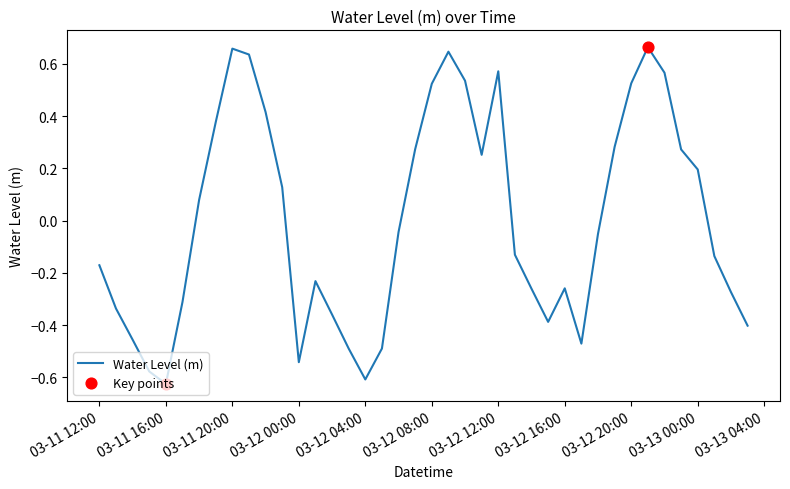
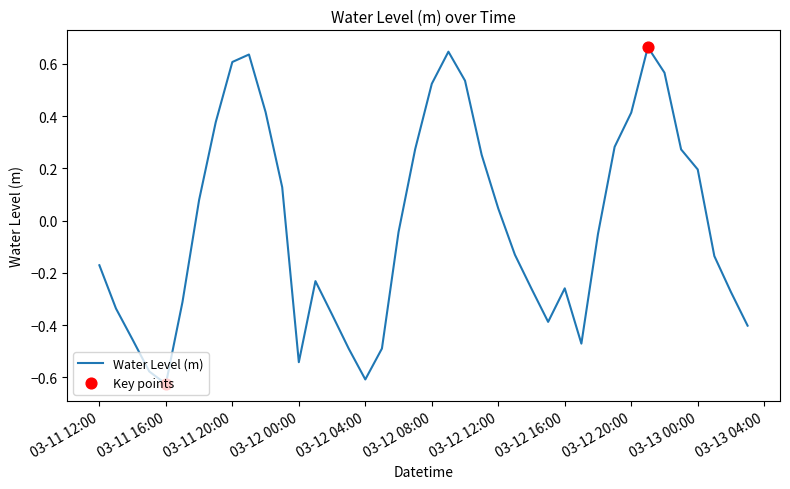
Water Level (m), 03-11 20:00: 0.66 -> 0.61
Water Level (m), 03-12 12:00: 0.57 -> 0.05
Water Level (m), 03-12 20:00: 0.53 -> 0.41
